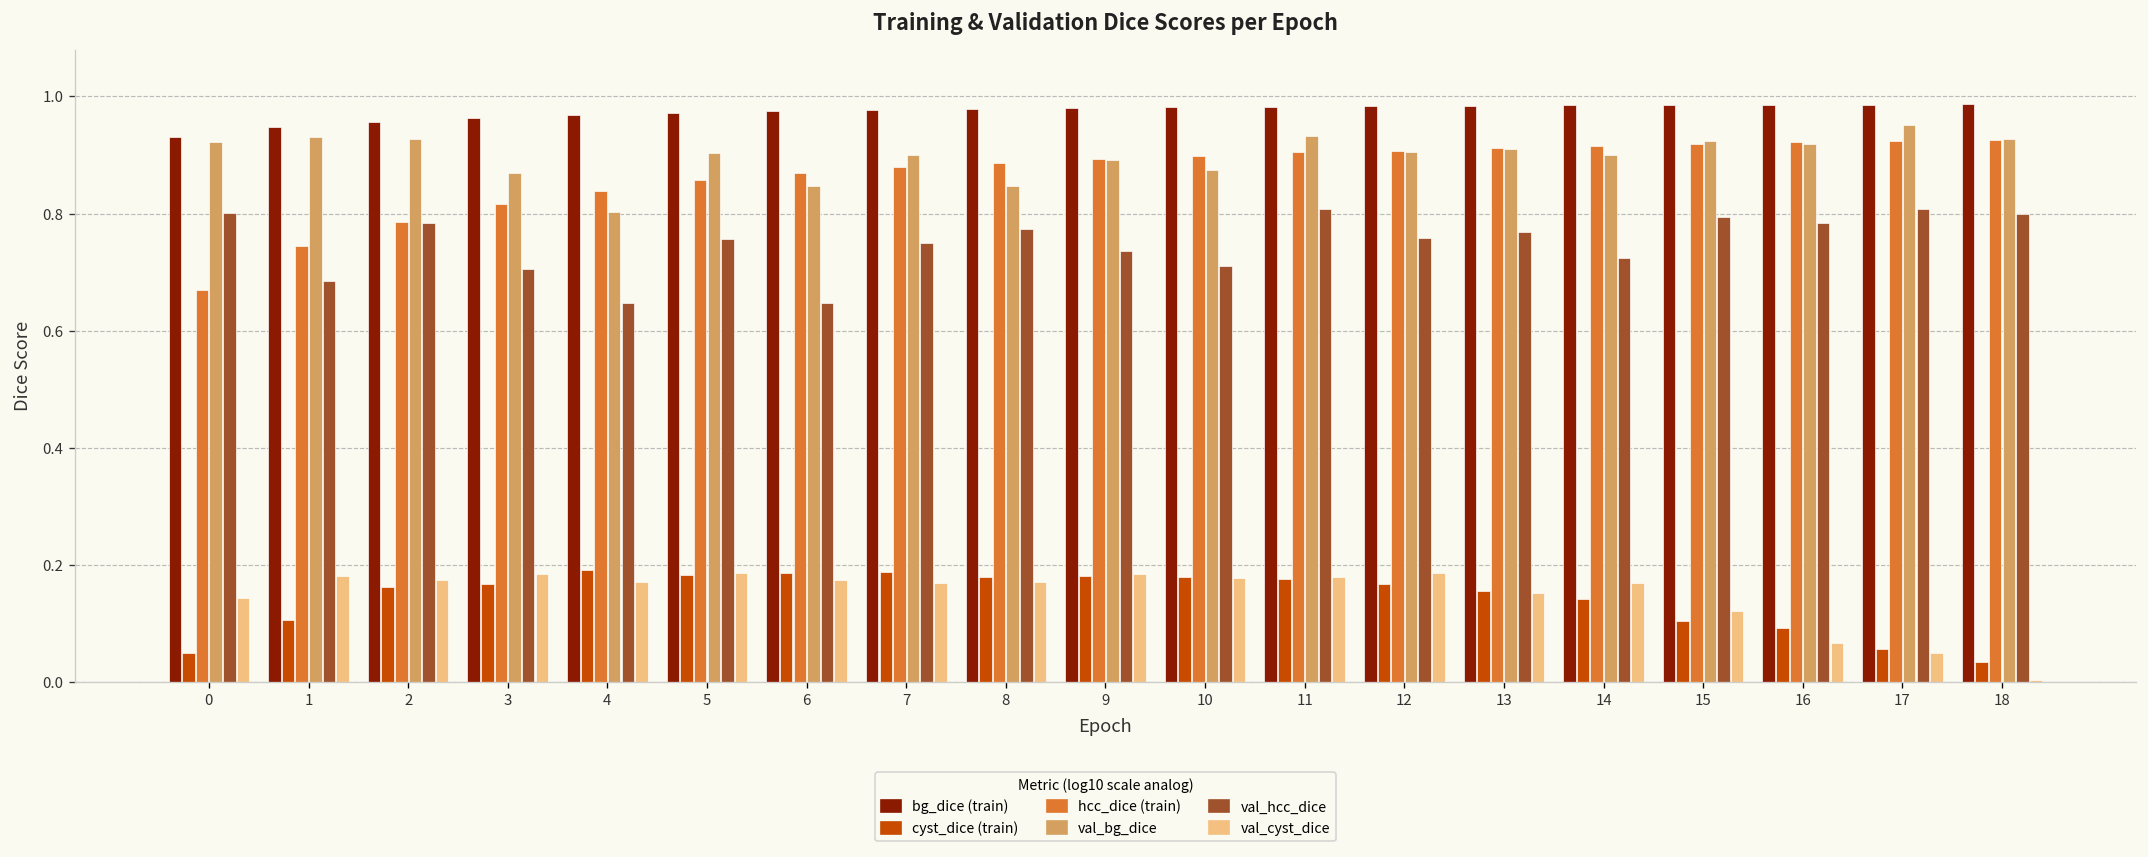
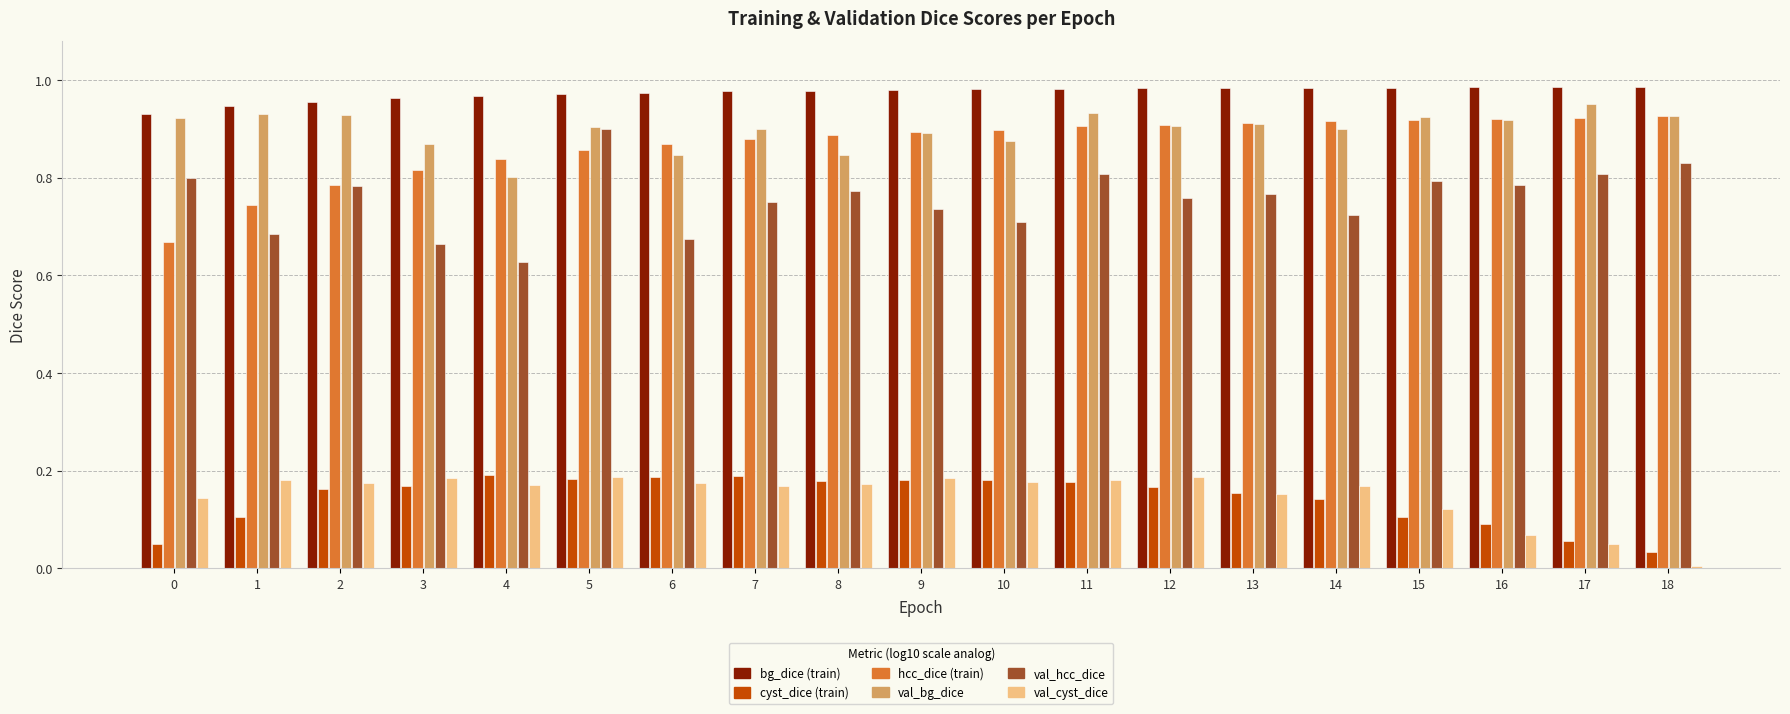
val_hcc_dice, 3: 0.70 -> 0.66
val_hcc_dice, 4: 0.65 -> 0.63
val_hcc_dice, 5: 0.76 -> 0.90
val_hcc_dice, 6: 0.65 -> 0.67
val_hcc_dice, 18: 0.80 -> 0.83
